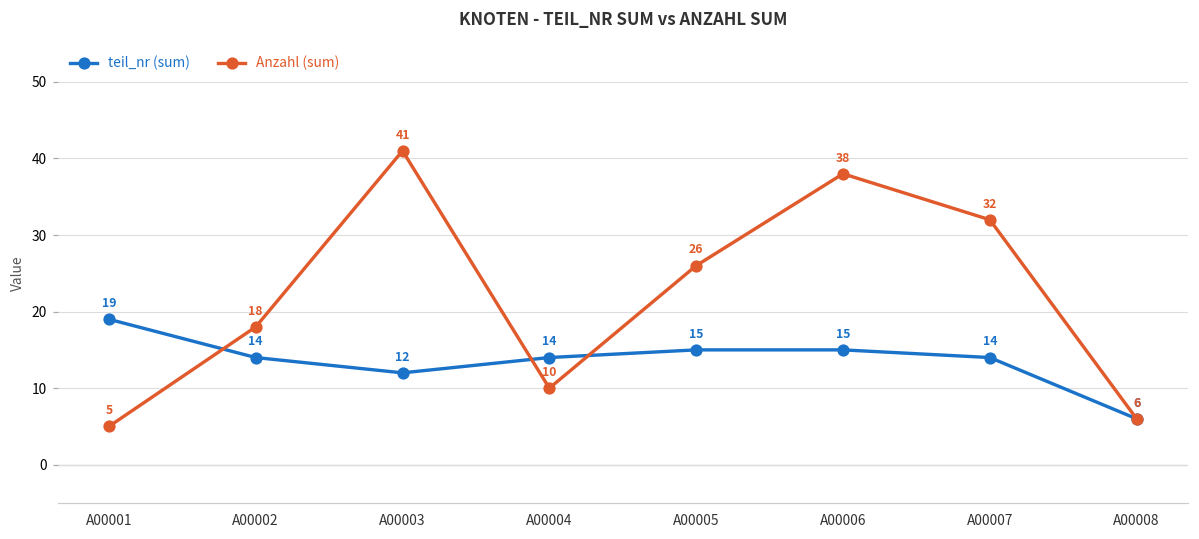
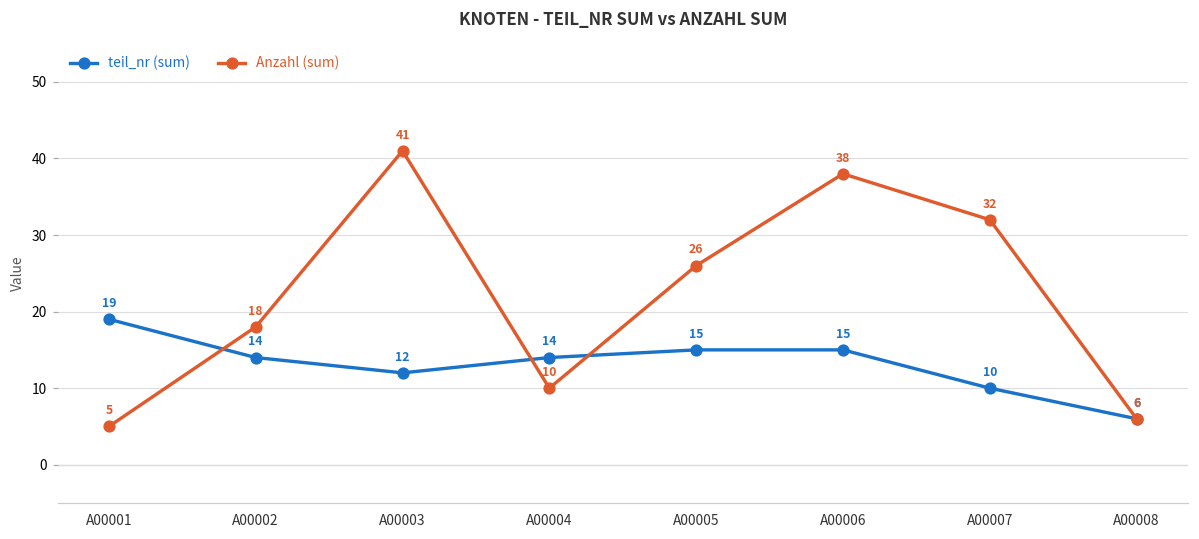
teil_nr (sum), A00007: 14 -> 10
